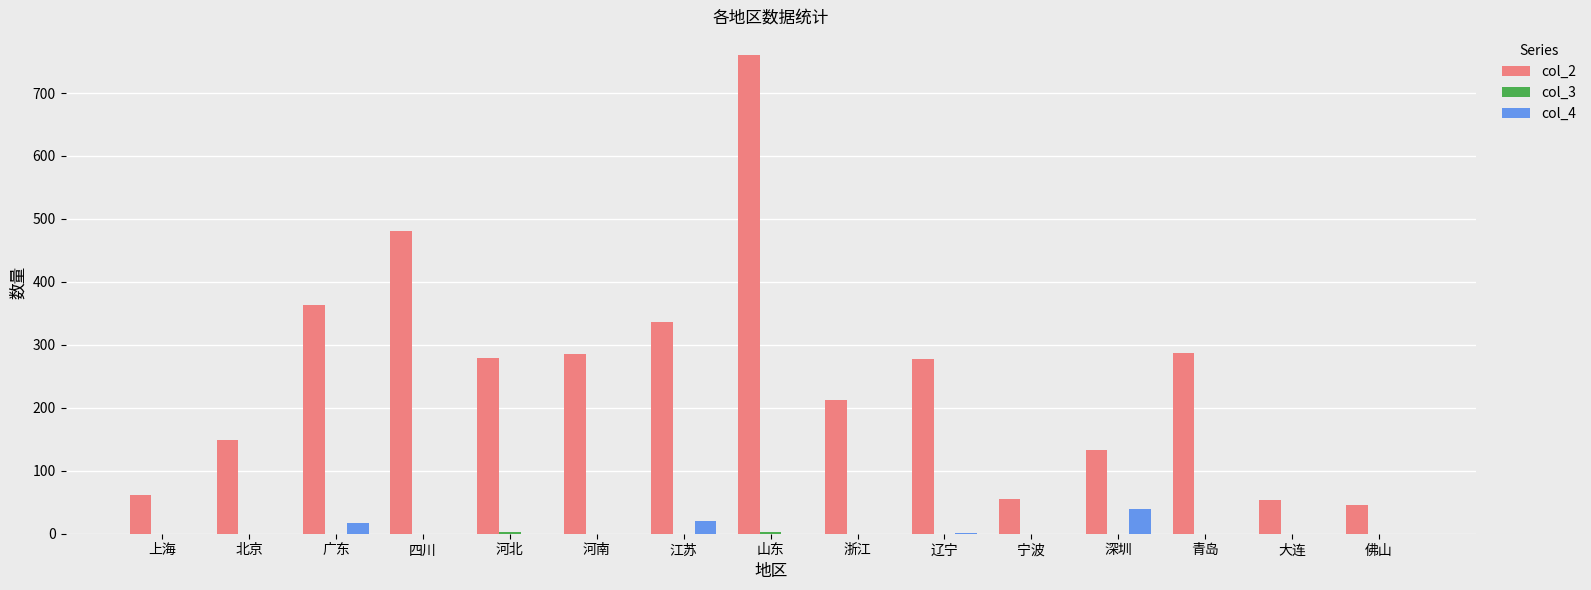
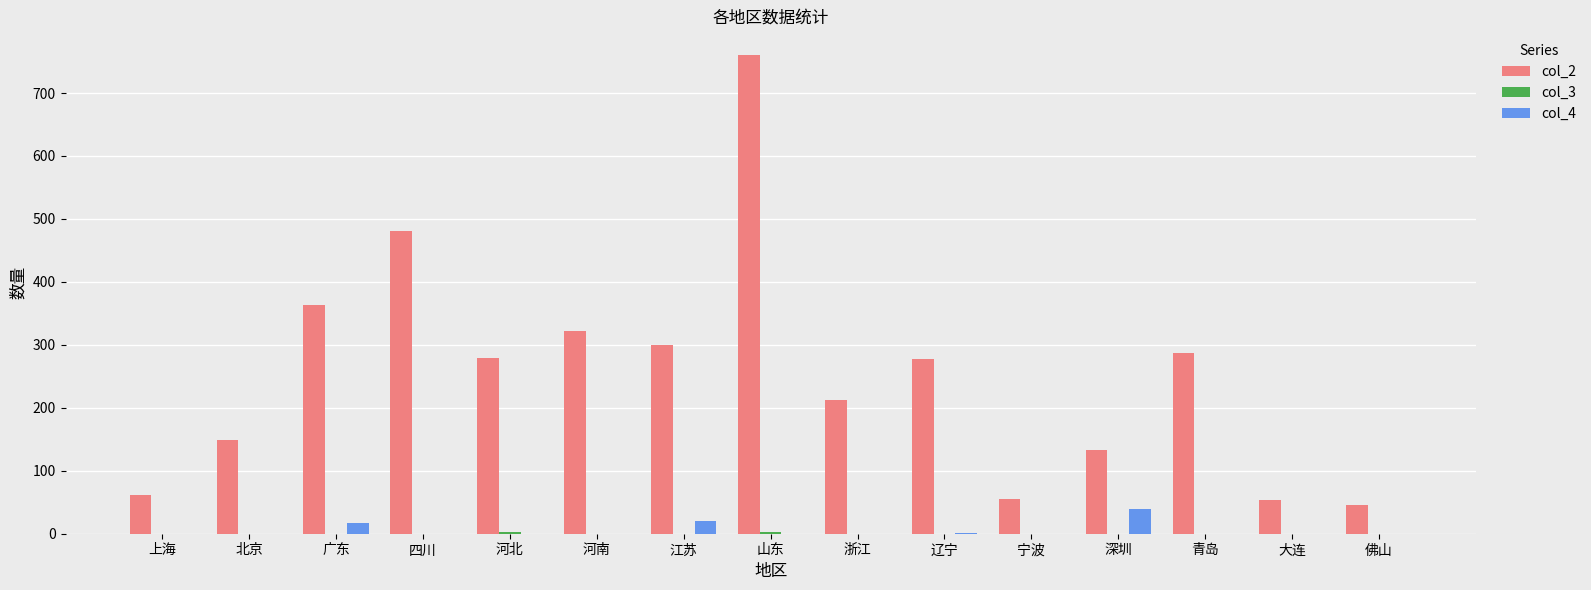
col_2, 河南: 290 -> 320
col_2, 江苏: 340 -> 300
